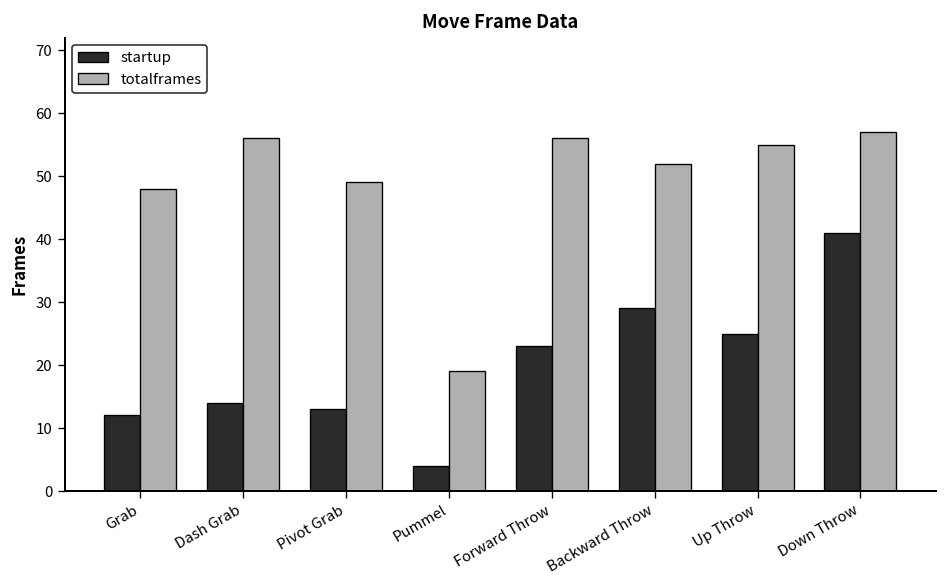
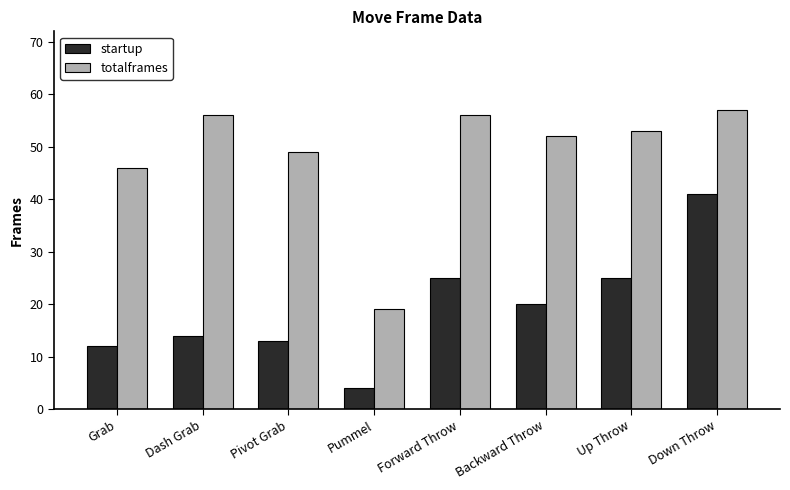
totalframes, Grab: 48 -> 46
startup, Forward Throw: 23 -> 25
startup, Backward Throw: 29 -> 20
totalframes, Up Throw: 55 -> 53
